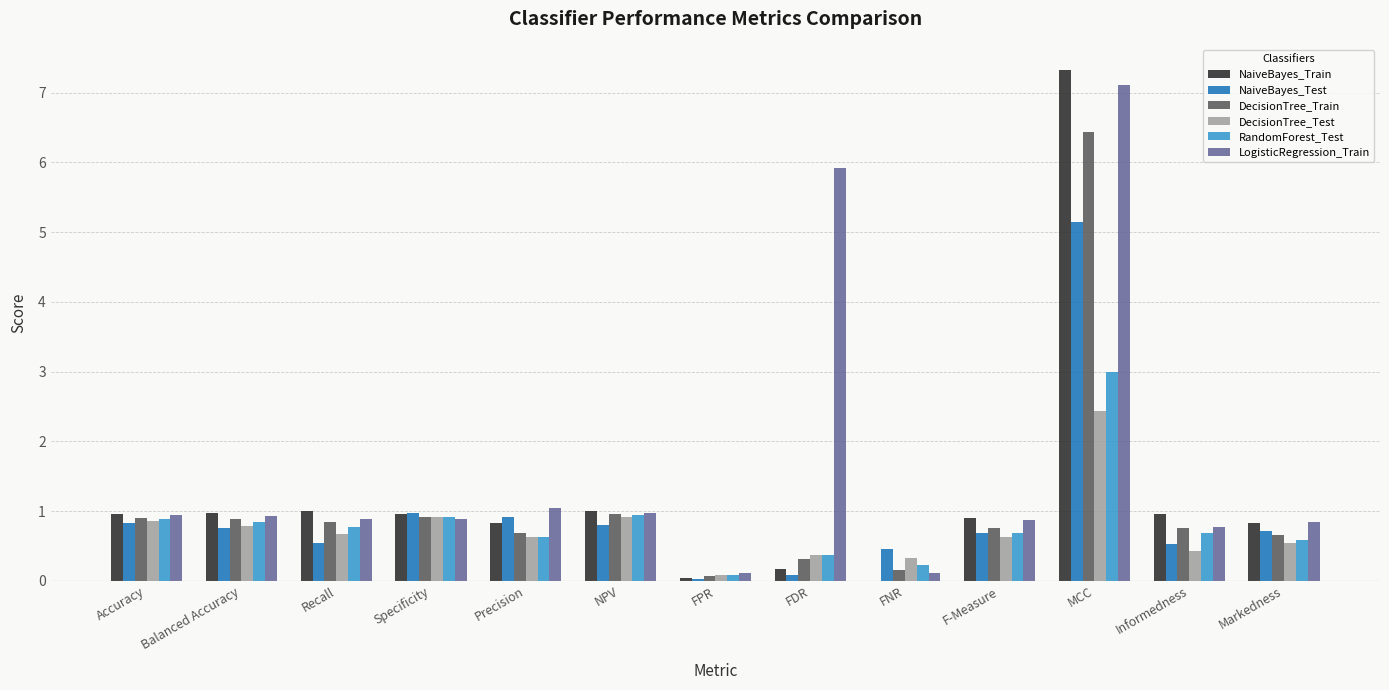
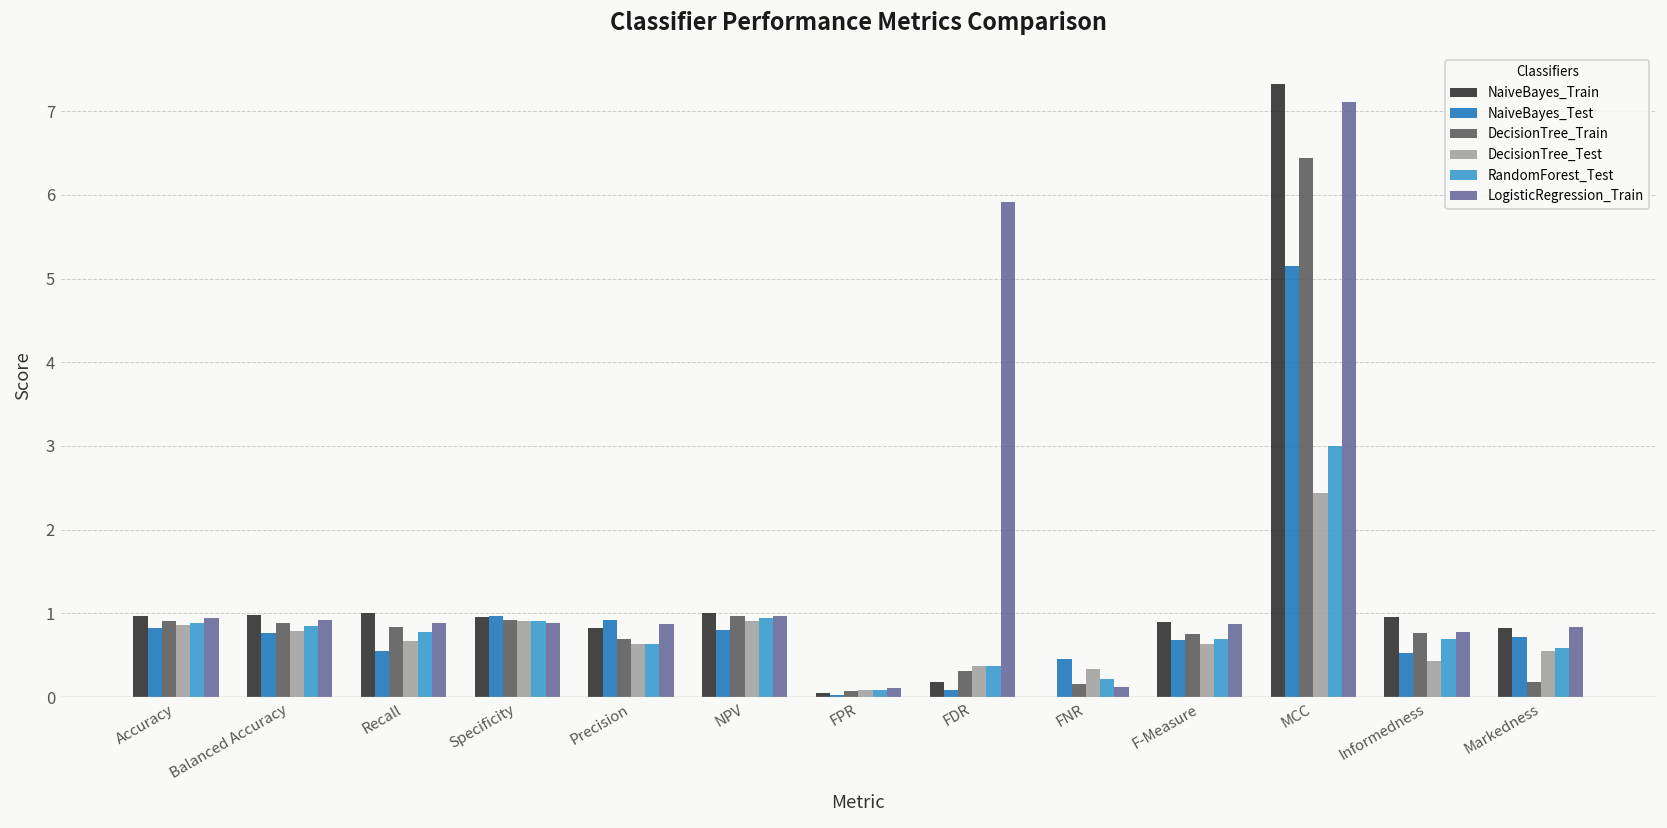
LogisticRegression_Train, Precision: 1.0 -> 0.9
DecisionTree_Train, Markedness: 0.7 -> 0.2
